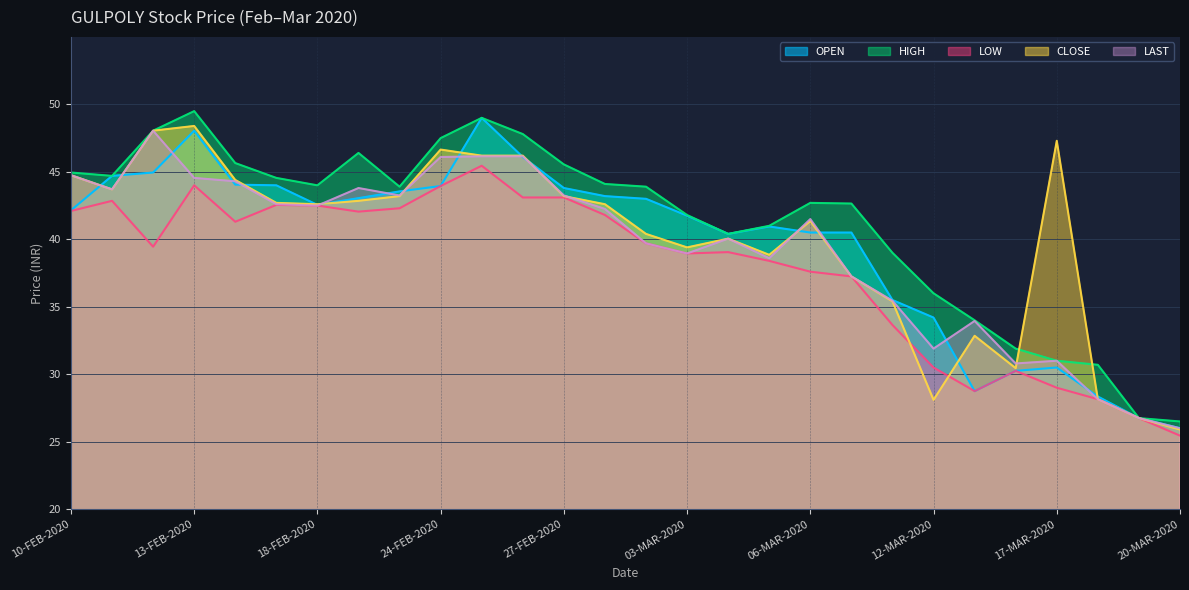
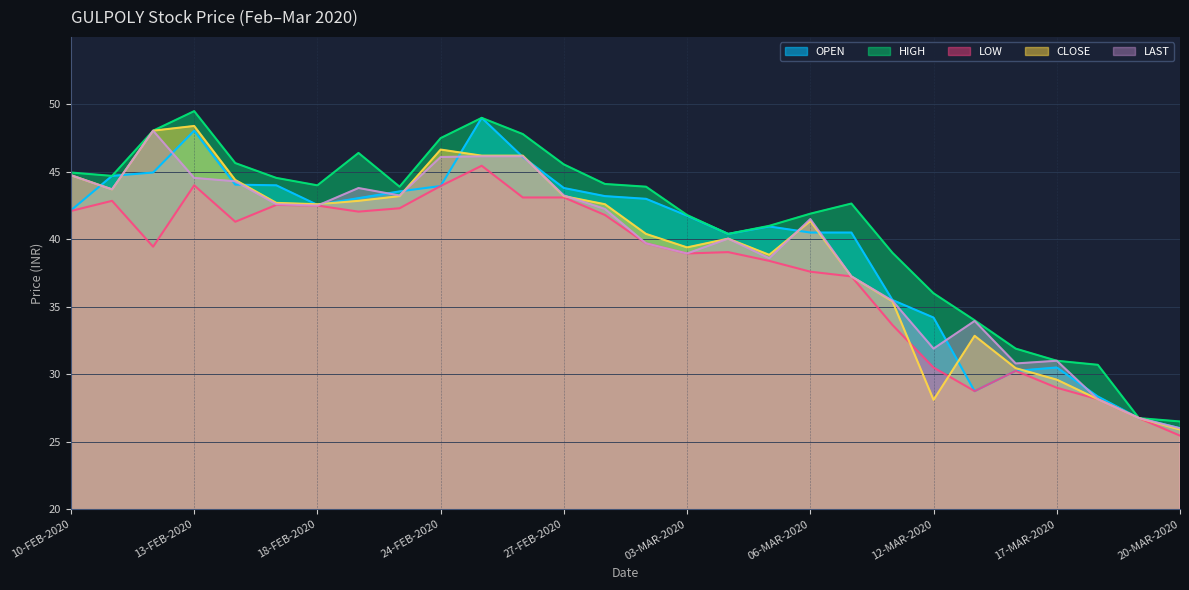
HIGH, 06-MAR-2020: 42.7 -> 41.9
CLOSE, 17-MAR-2020: 47.3 -> 29.6
